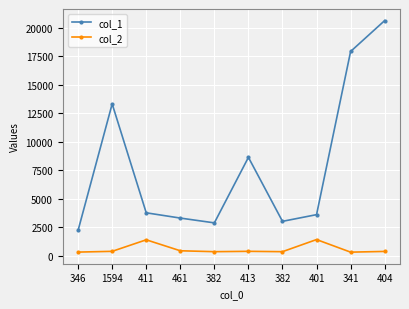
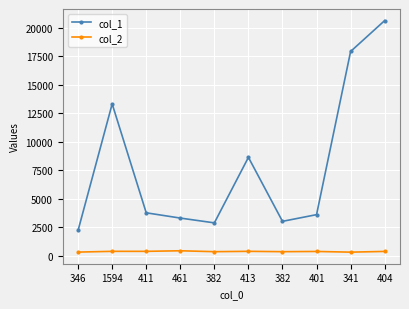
col_2, 411: 1400 -> 400
col_2, 401: 1400 -> 400
